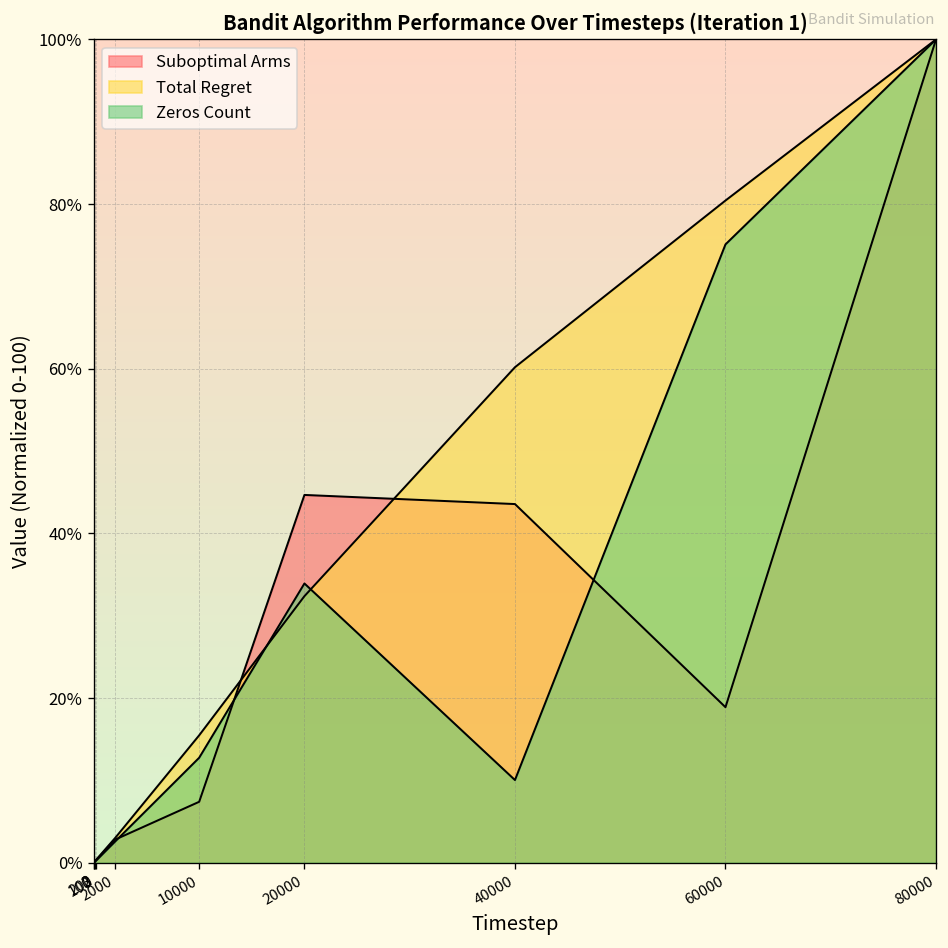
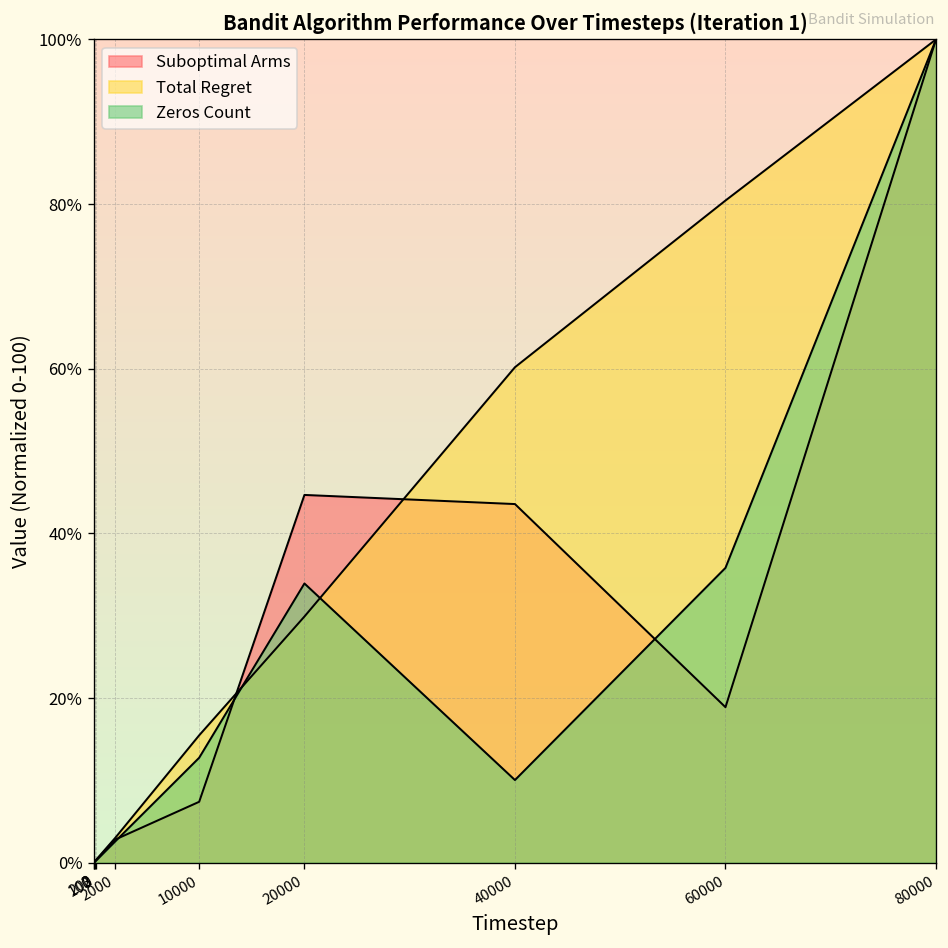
Total Regret, 20000: 32% -> 30%
Zeros Count, 60000: 75% -> 36%
